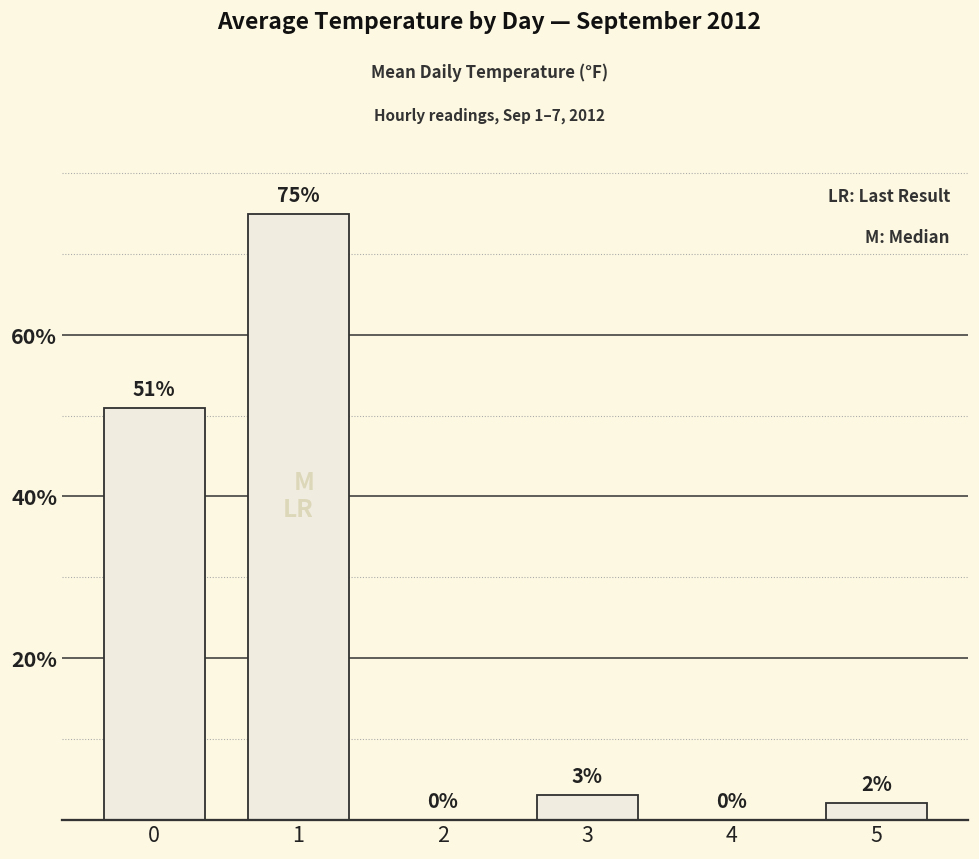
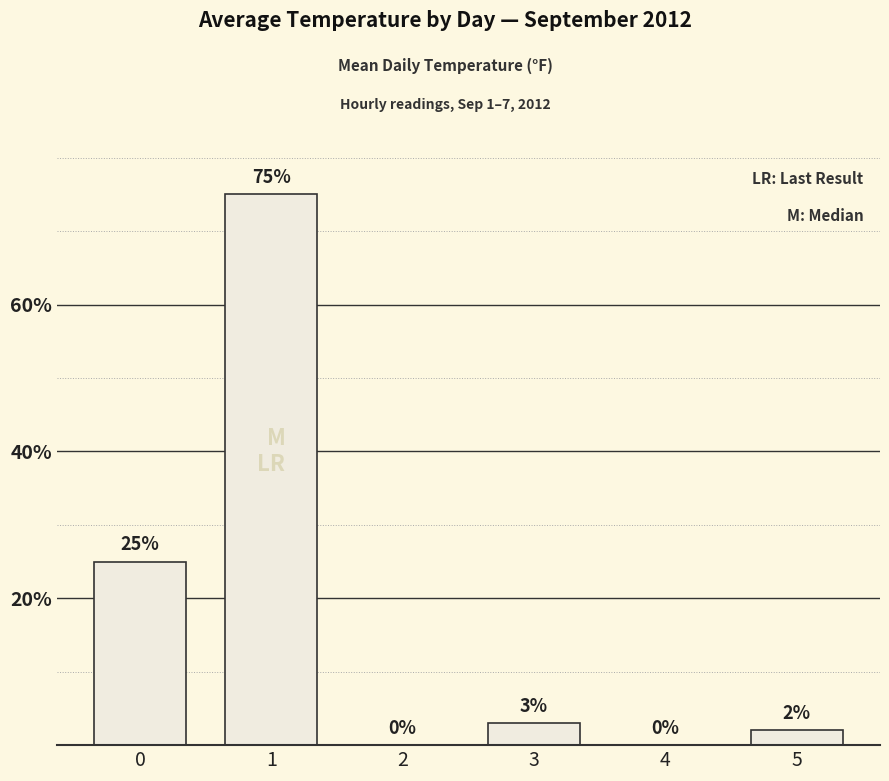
0: 51% -> 25%
